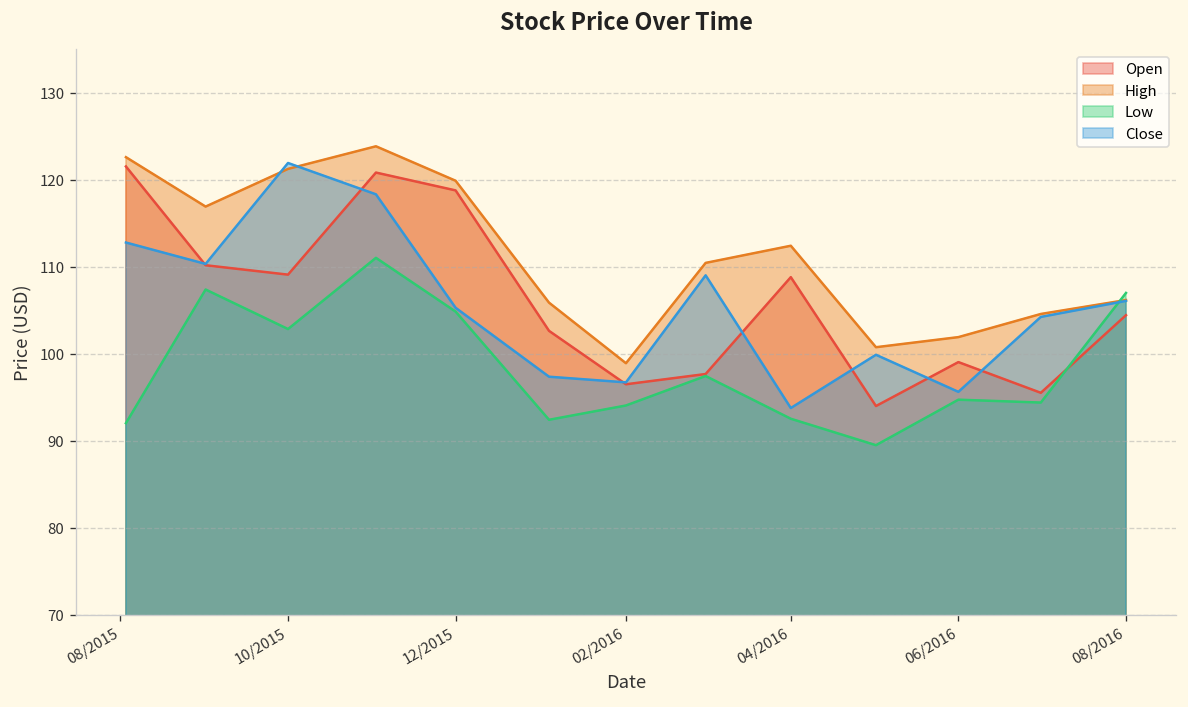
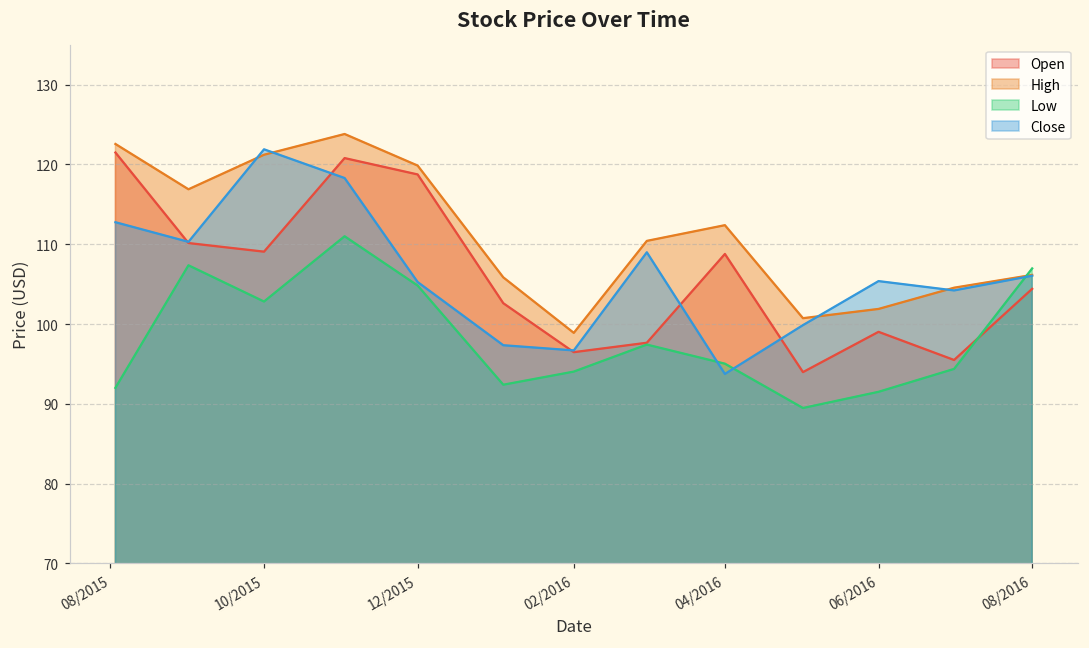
Low, 04/2016: 93 -> 95
Low, 06/2016: 95 -> 92
Close, 06/2016: 96 -> 105
